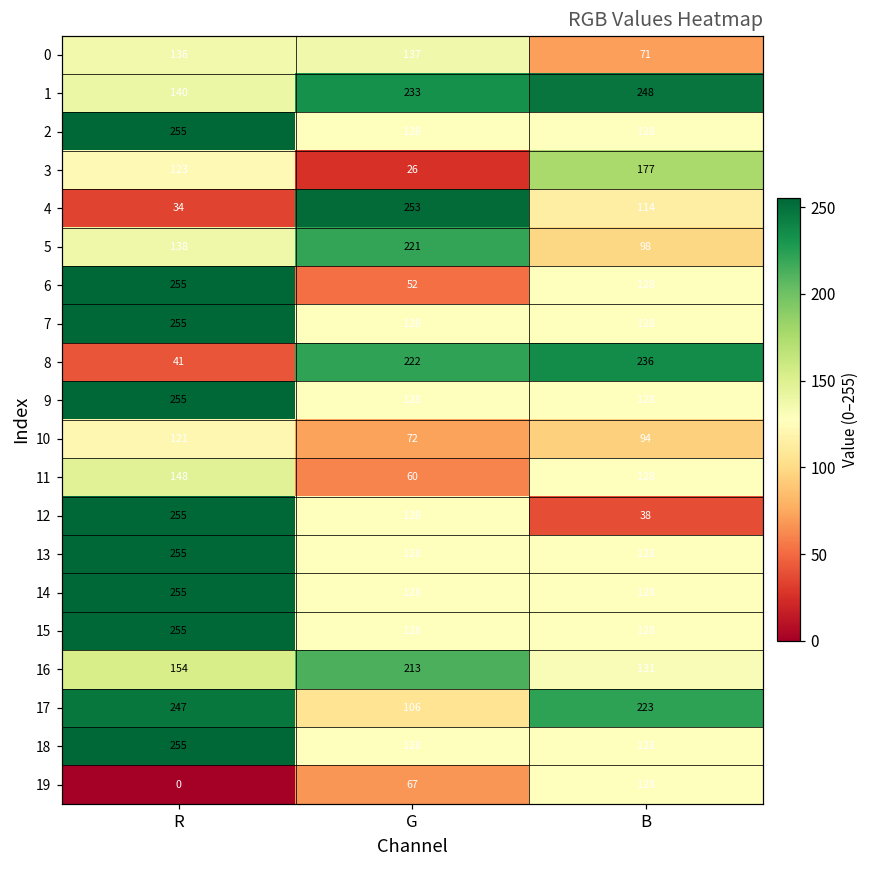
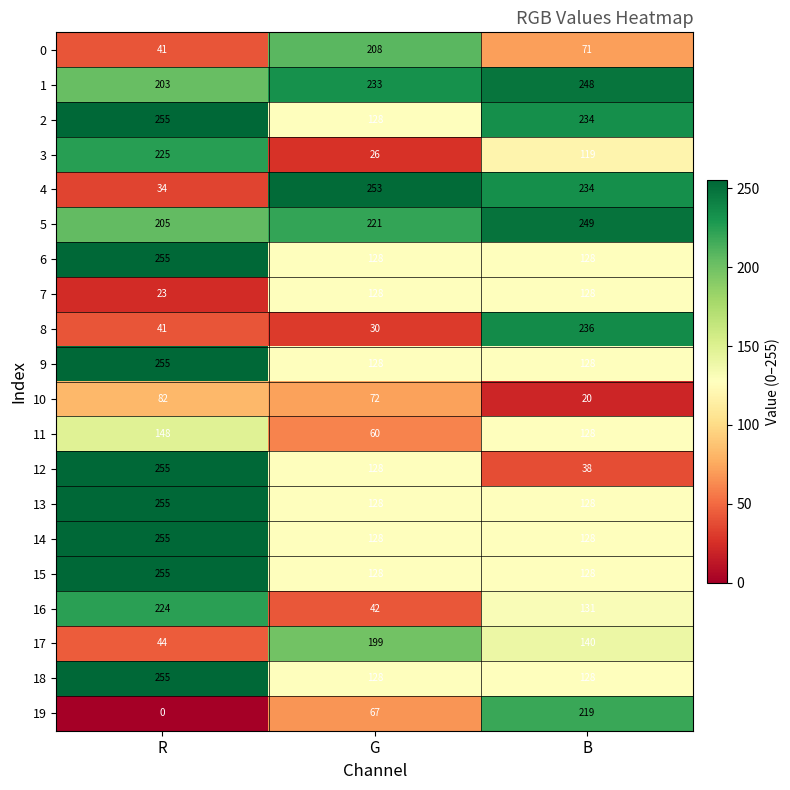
0, R: 136 -> 41
0, G: 137 -> 208
1, R: 140 -> 203
2, B: 128 -> 234
3, R: 123 -> 225
3, B: 177 -> 119
4, B: 114 -> 234
5, R: 138 -> 205
5, B: 98 -> 249
6, G: 52 -> 128
7, R: 255 -> 23
8, G: 222 -> 30
10, R: 121 -> 82
10, B: 94 -> 20
16, R: 154 -> 224
16, G: 213 -> 42
17, R: 247 -> 44
17, G: 106 -> 199
17, B: 223 -> 140
19, B: 128 -> 219
